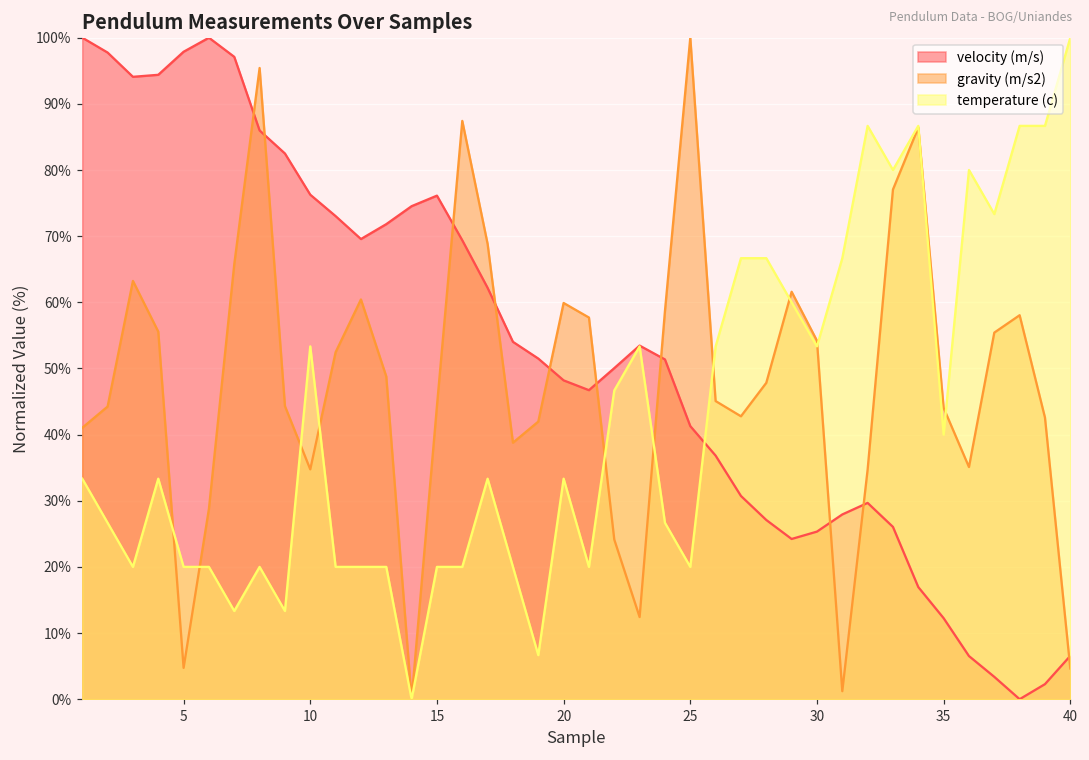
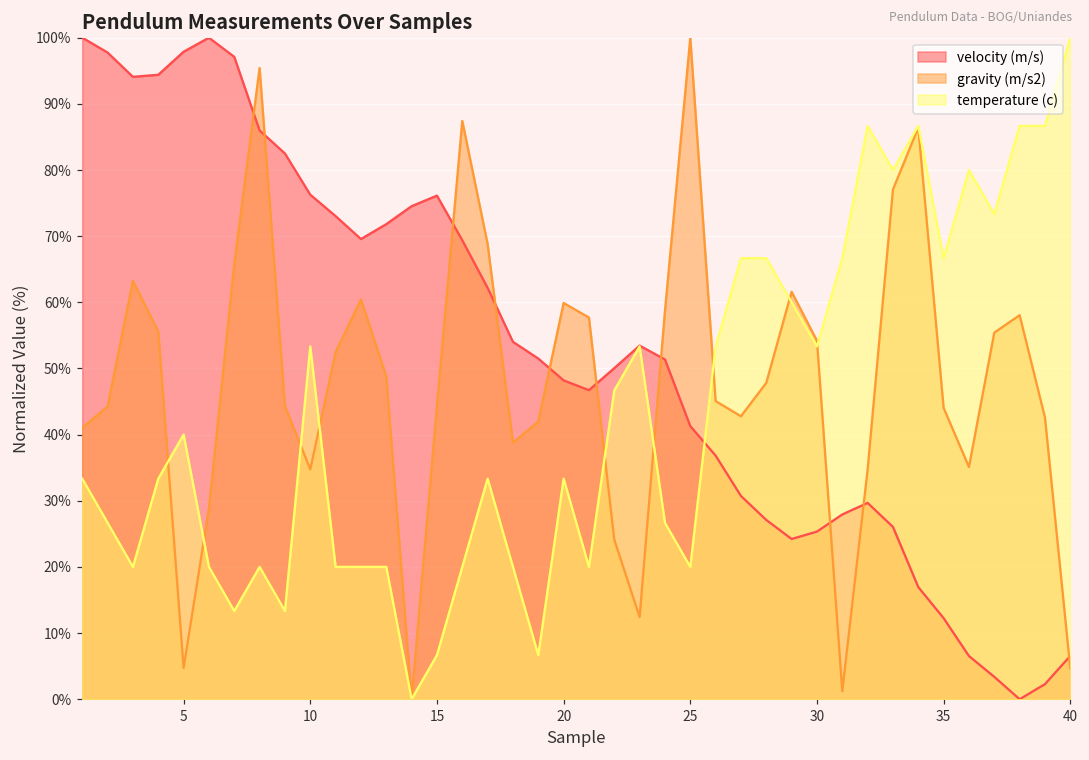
temperature (c), 5: 20% -> 40%
temperature (c), 15: 20% -> 7%
temperature (c), 35: 40% -> 67%
